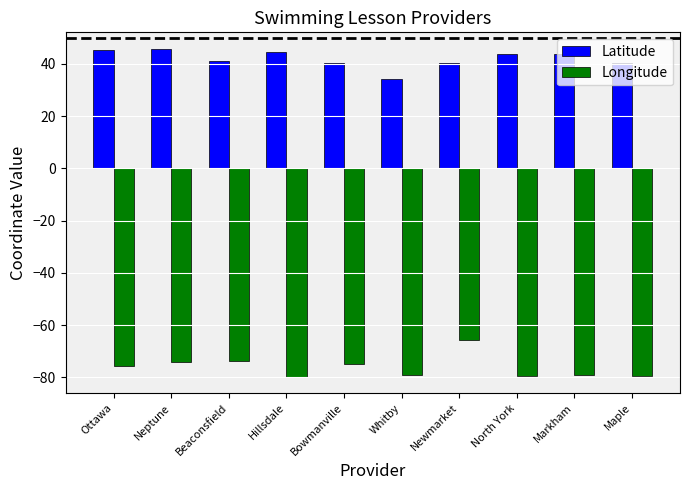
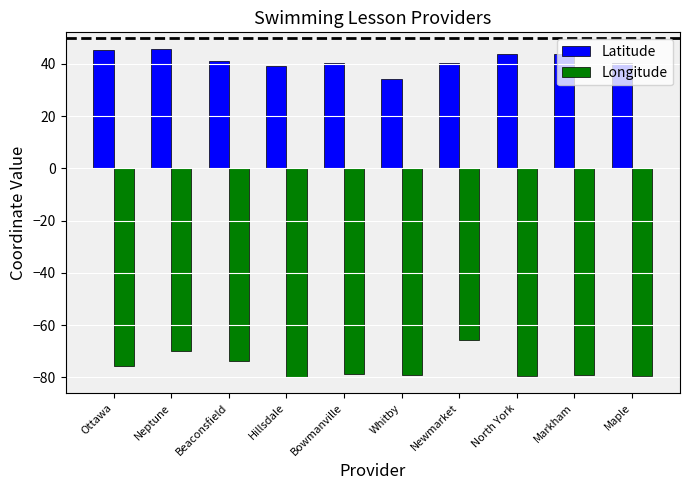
Longitude, Neptune: -74 -> -70
Latitude, Hillsdale: 45 -> 39
Longitude, Bowmanville: -75 -> -79
